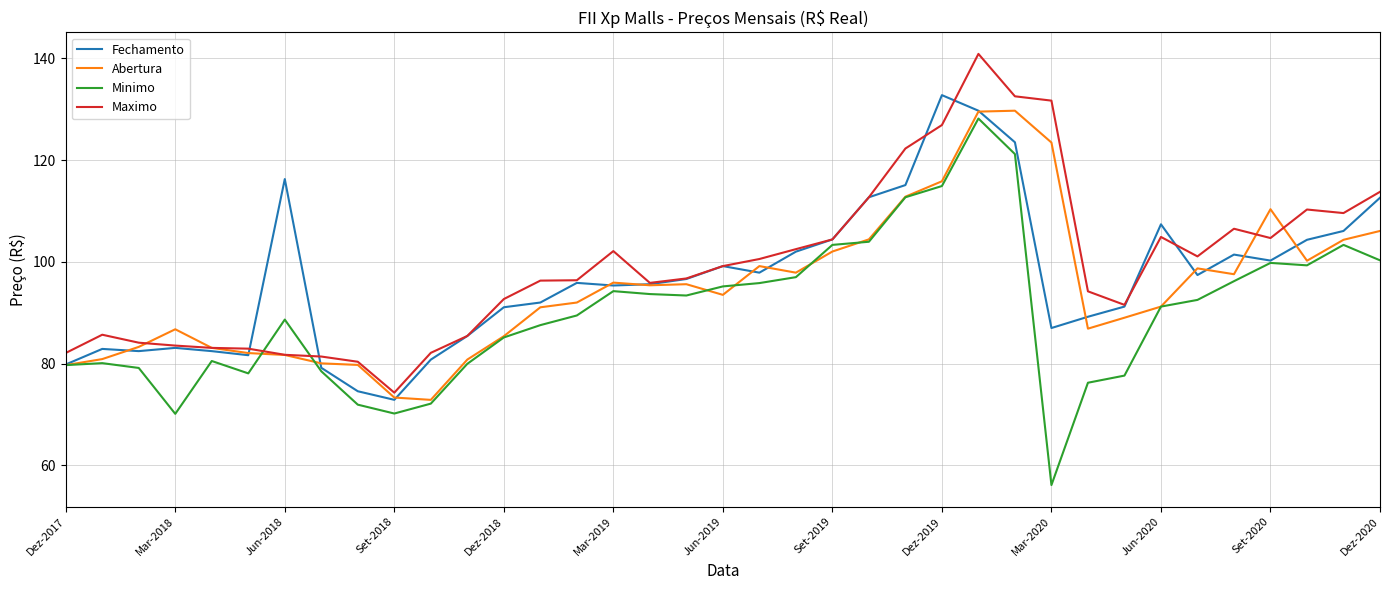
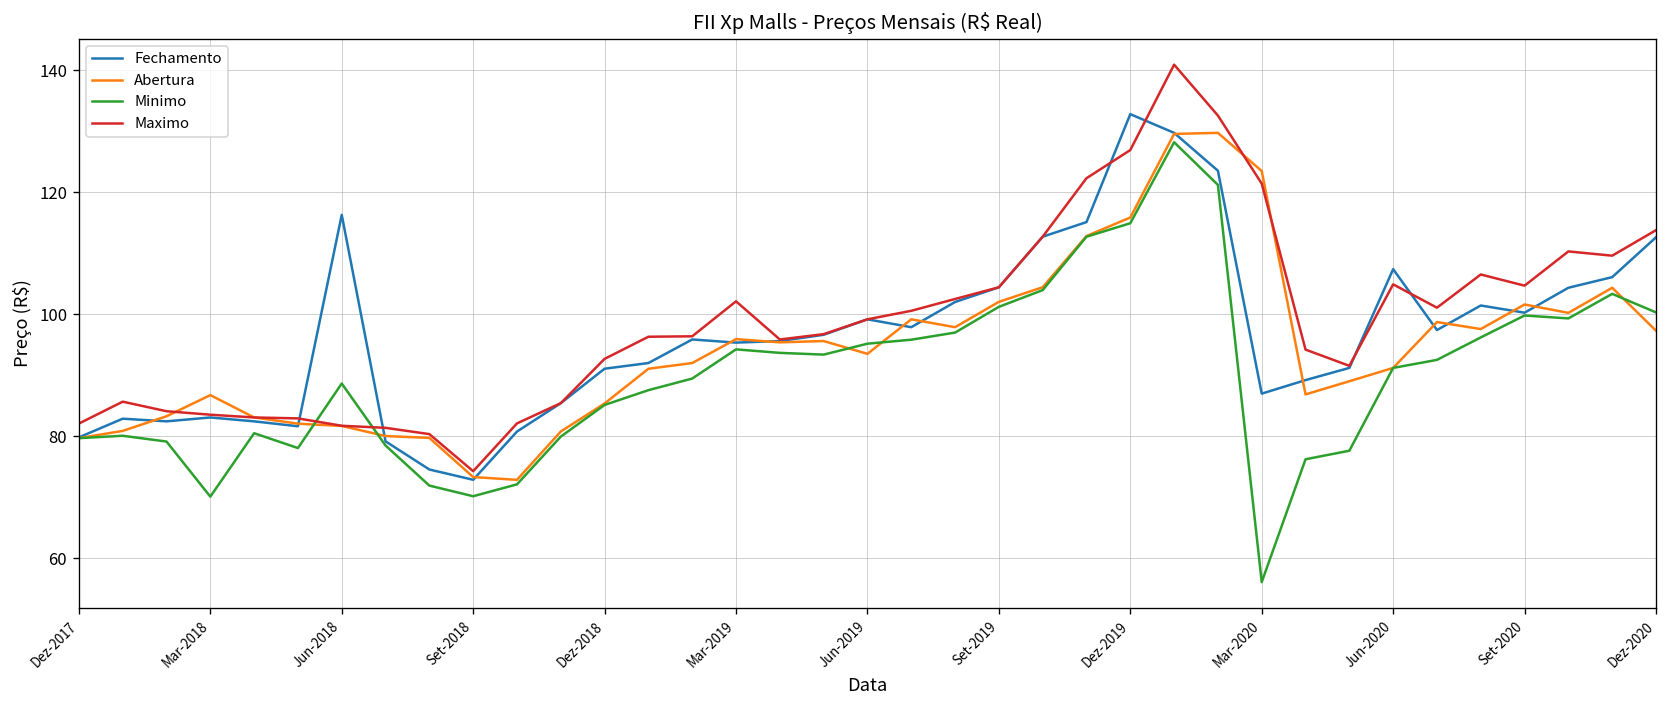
Minimo, Set-2019: 103 -> 101
Maximo, Mar-2020: 132 -> 121
Abertura, Set-2020: 110 -> 102
Abertura, Dez-2020: 106 -> 97
